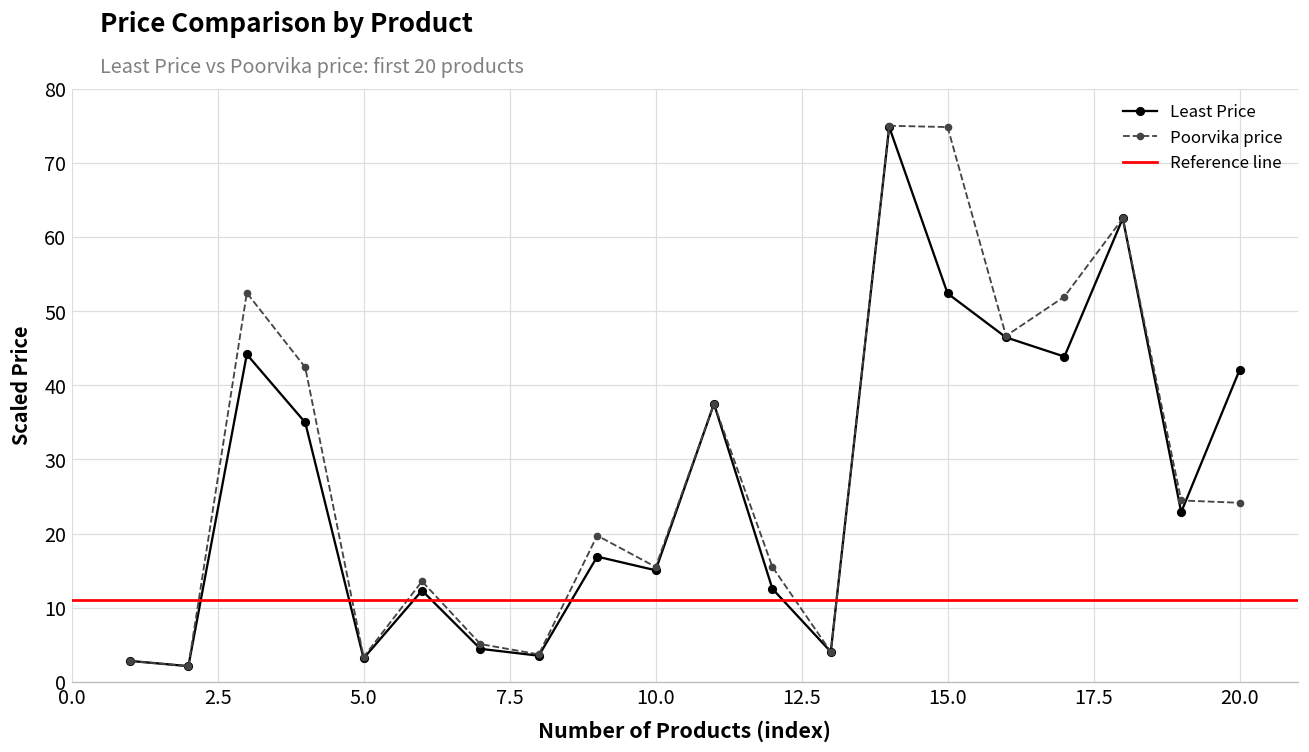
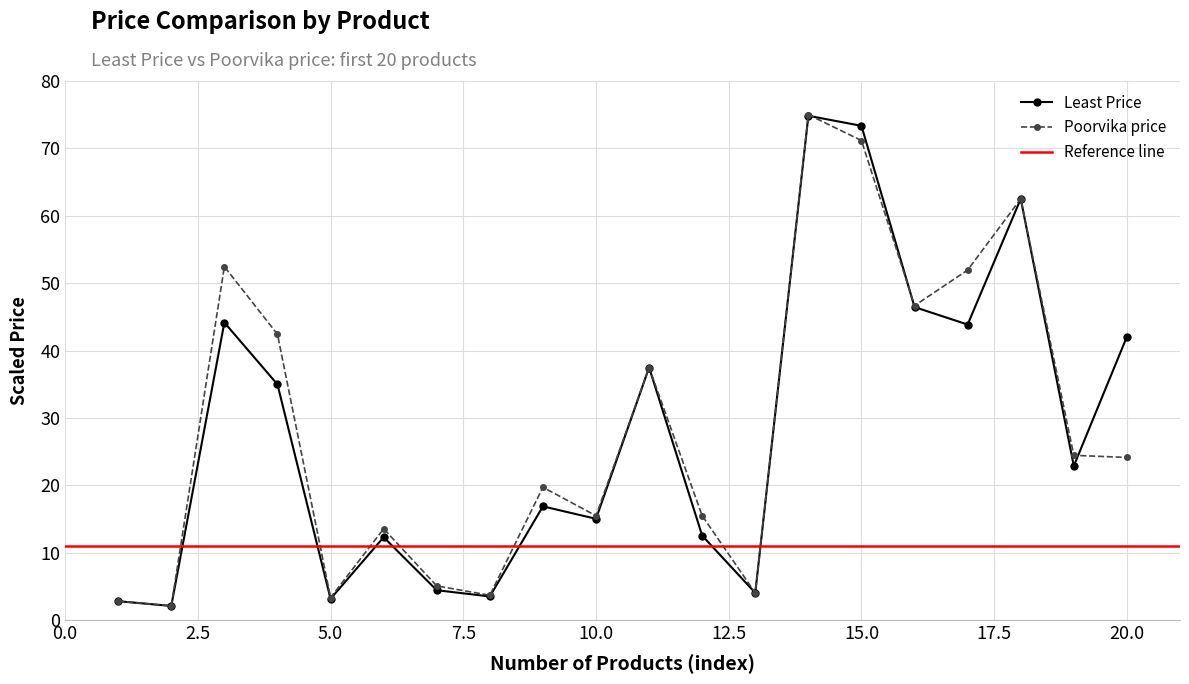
Least Price, 15.0: 52 -> 73
Poorvika price, 15.0: 75 -> 71
